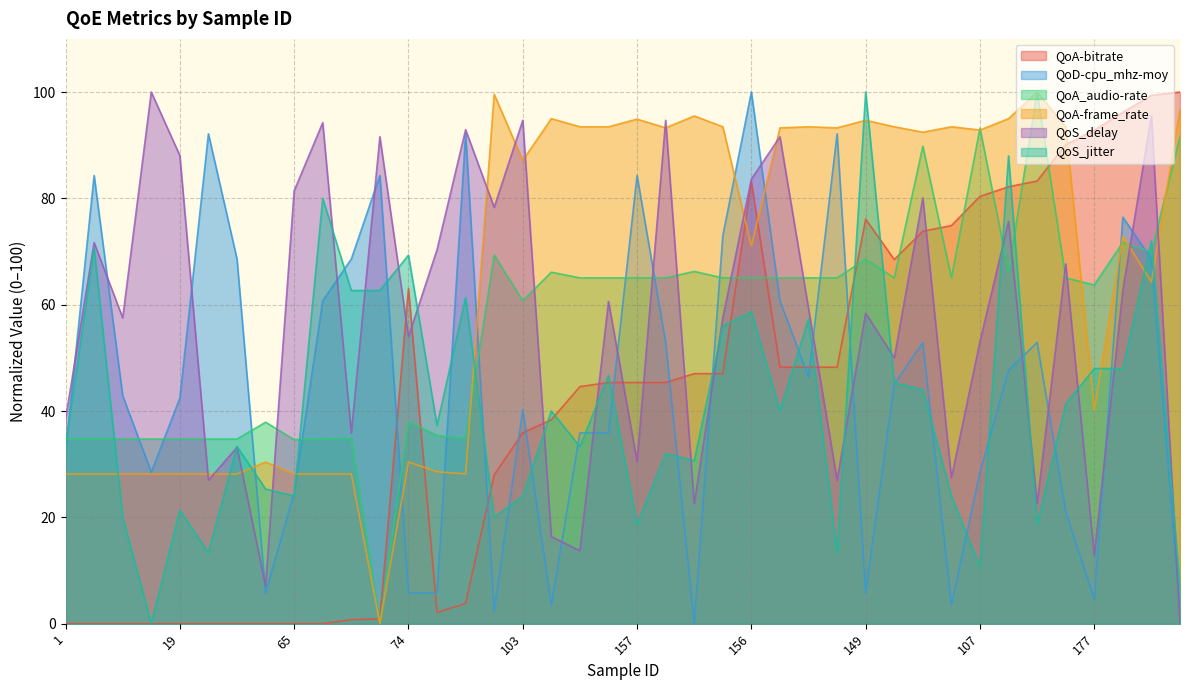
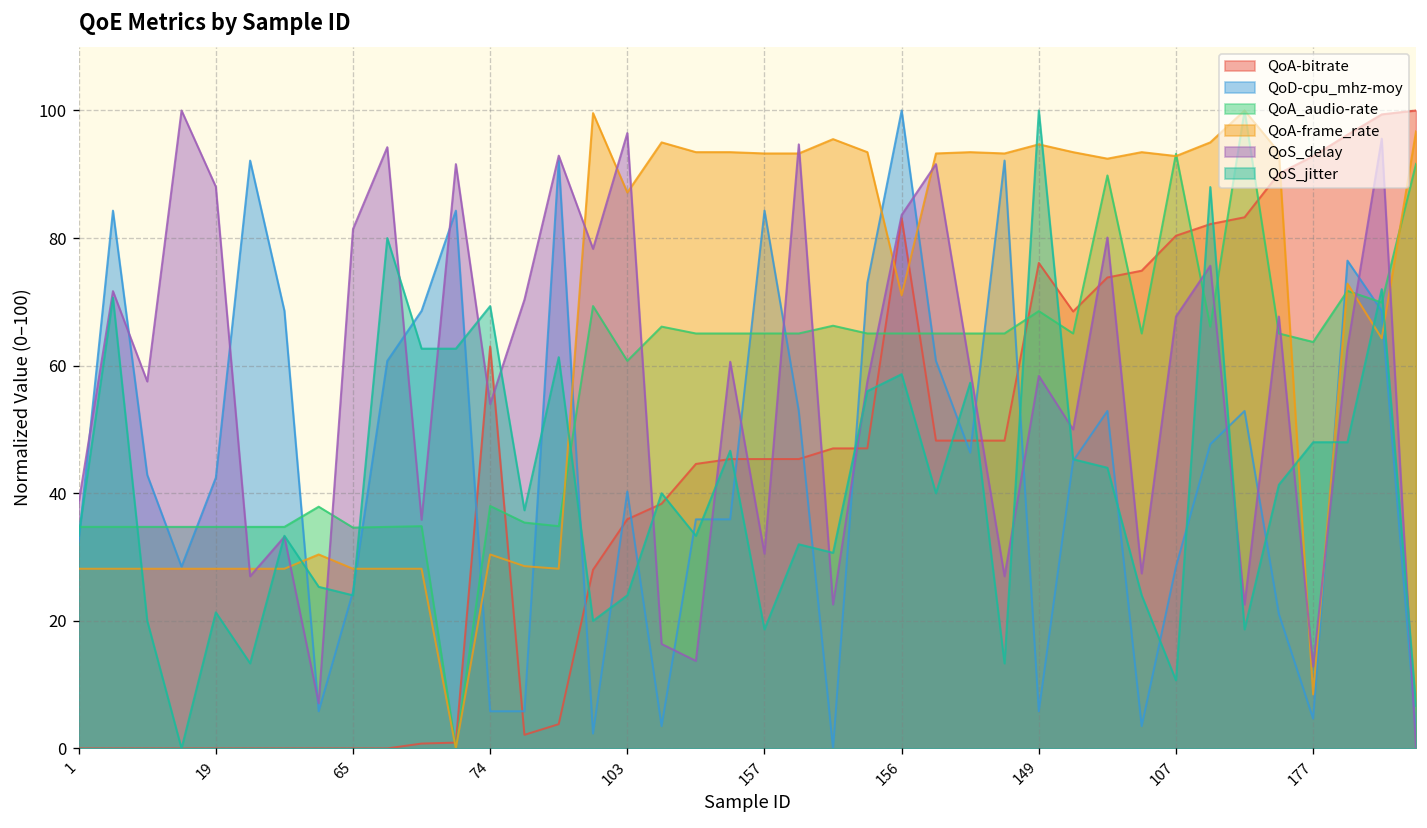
QoS_delay, 103: 95 -> 96
QoA-frame_rate, 157: 95 -> 93
QoS_delay, 107: 53 -> 68
QoA-frame_rate, 177: 40 -> 8
